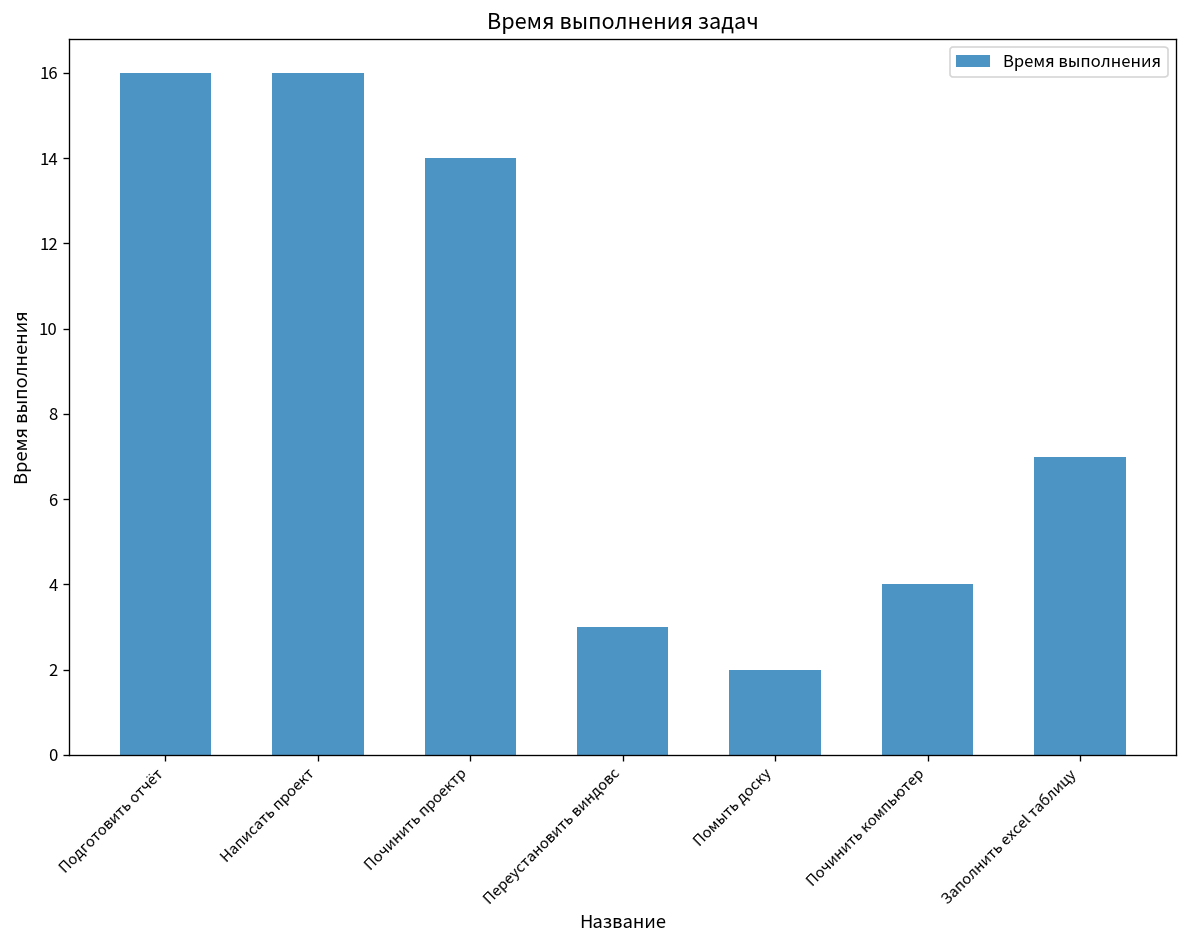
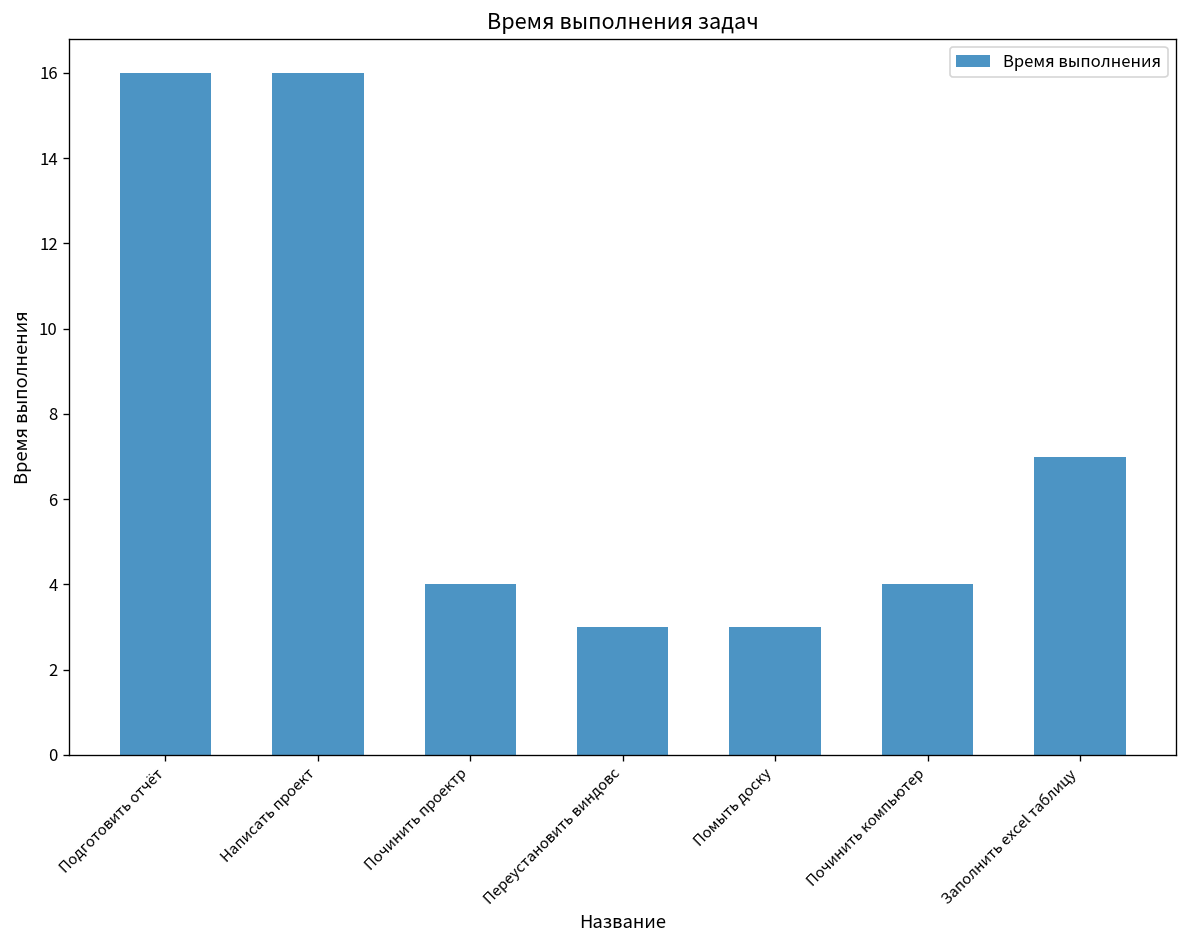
Починить проектр: 14 -> 4
Помыть доску: 2 -> 3
